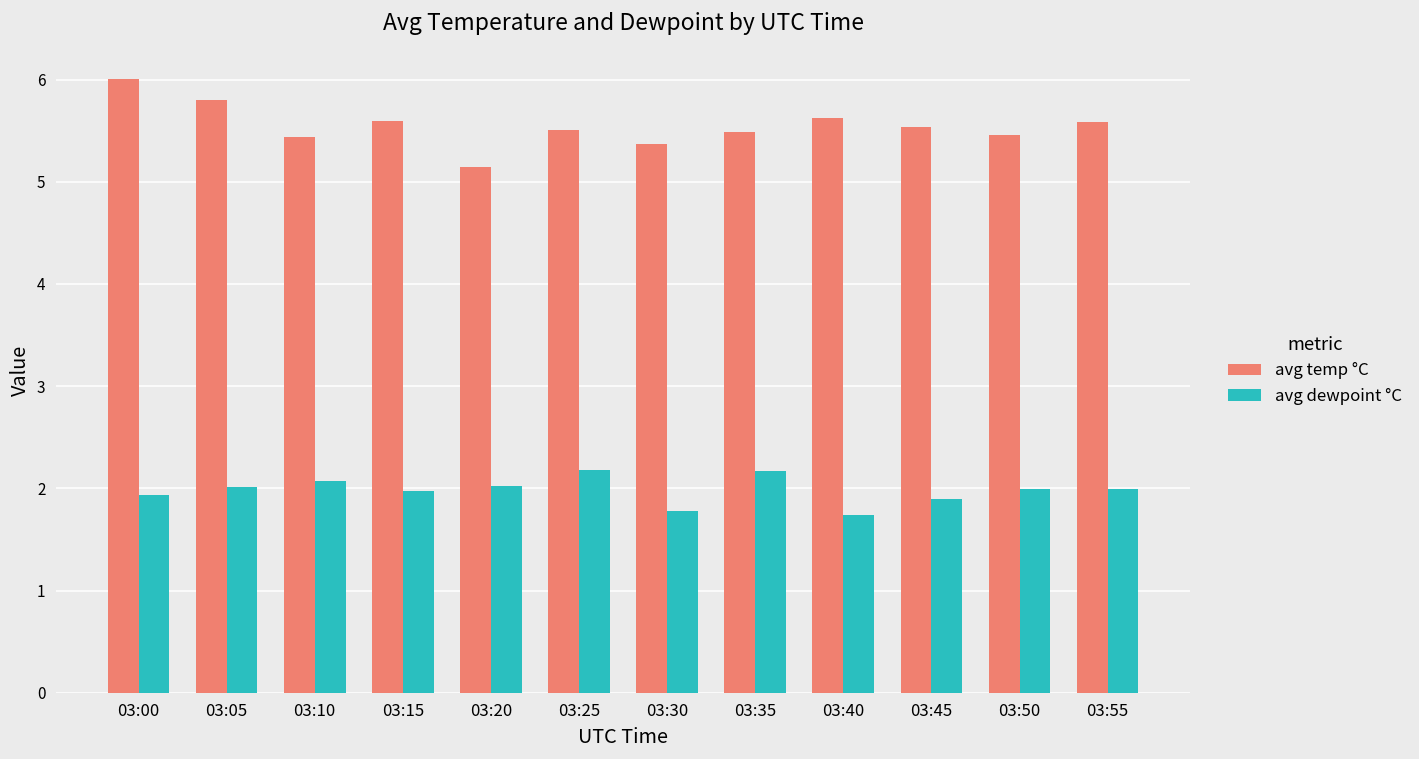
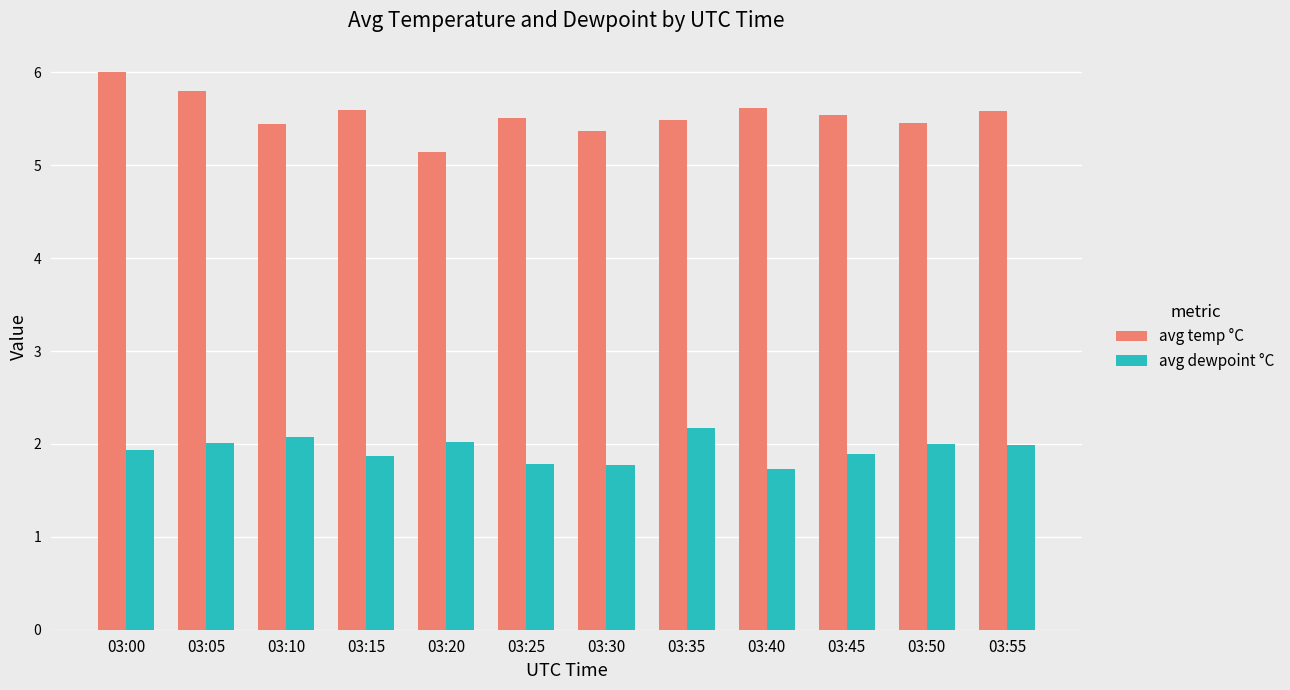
avg dewpoint °C, 03:15: 2.0 -> 1.9
avg dewpoint °C, 03:25: 2.2 -> 1.8
